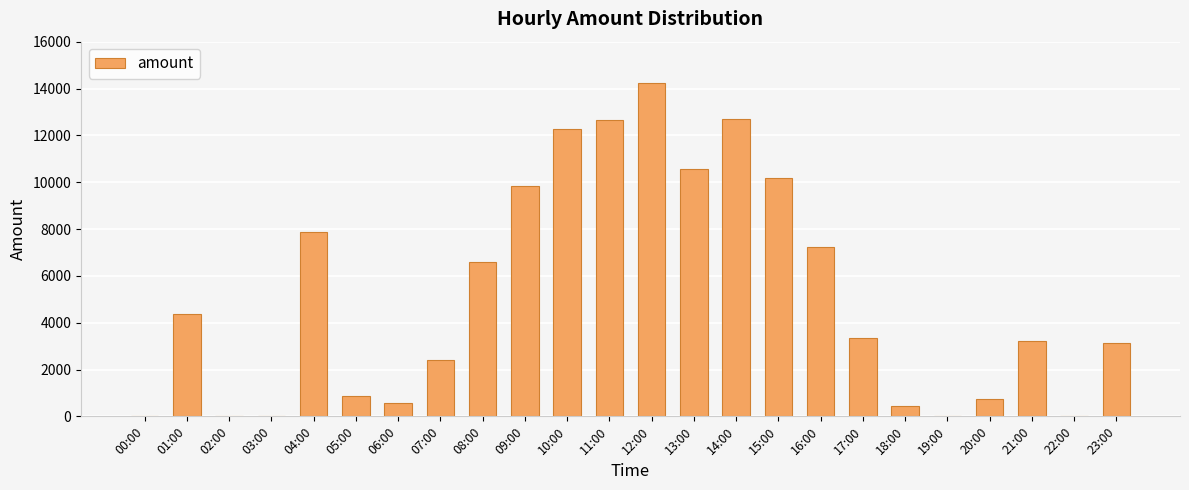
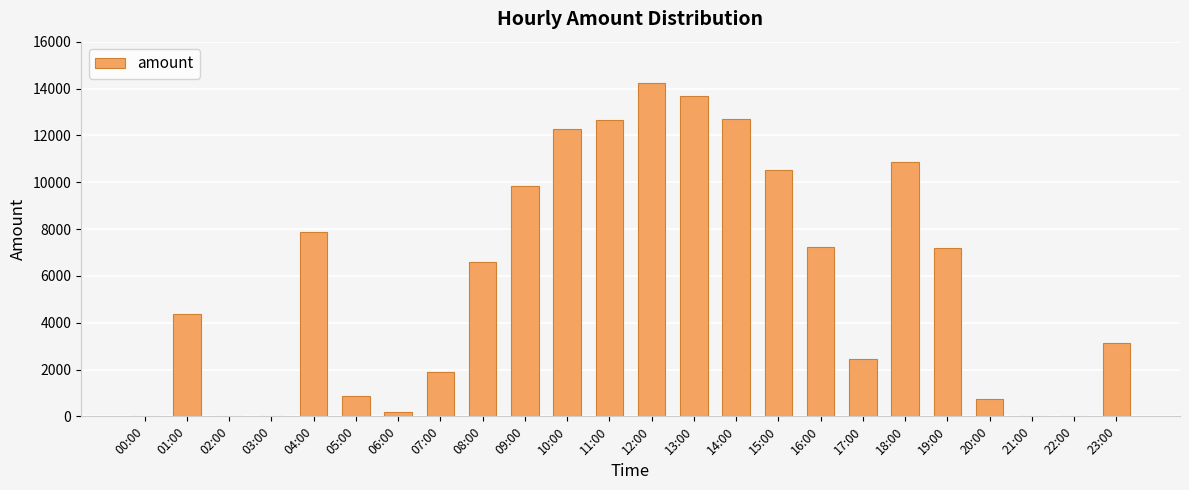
06:00: 500 -> 200
07:00: 2400 -> 1900
13:00: 10500 -> 13700
15:00: 10200 -> 10500
17:00: 3300 -> 2500
18:00: 400 -> 10900
19:00: 0 -> 7200
21:00: 3200 -> 0
